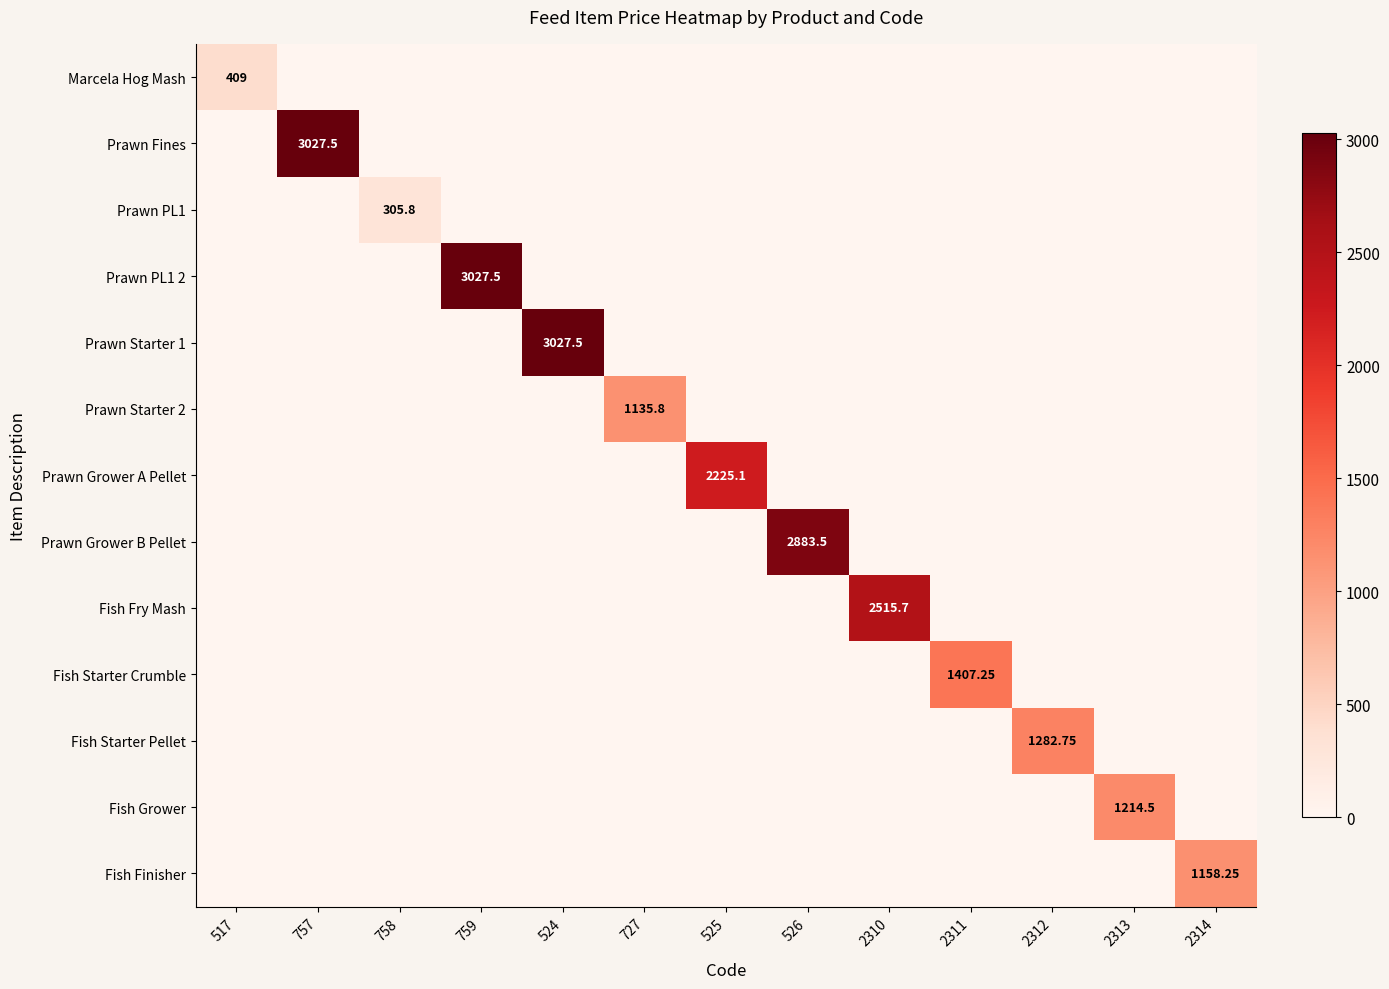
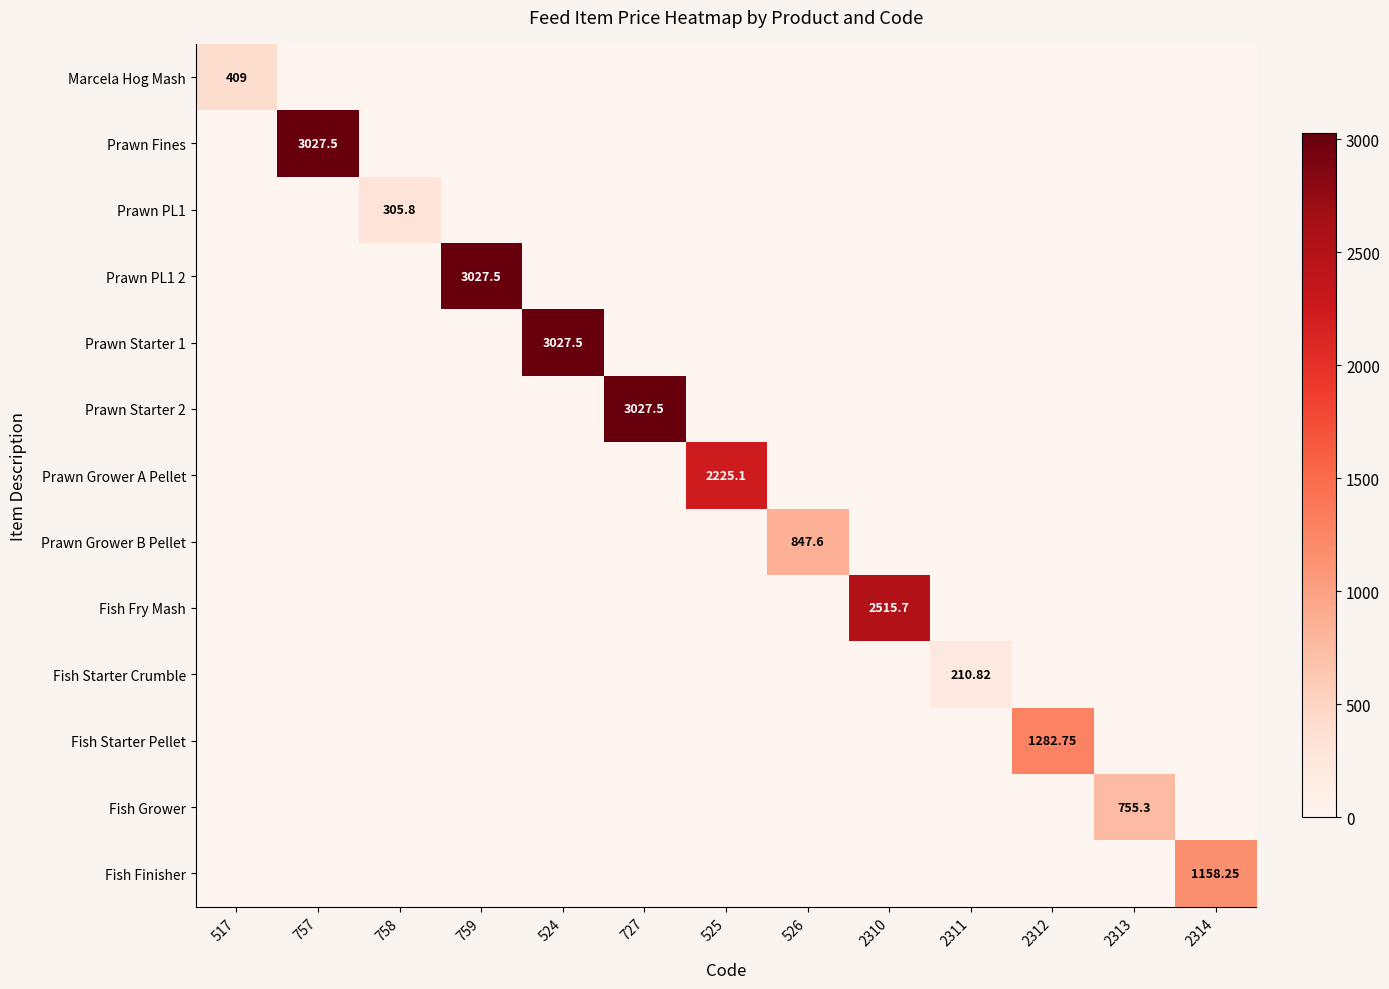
Prawn Starter 2, 727: 1135.8 -> 3027.5
Prawn Grower B Pellet, 526: 2883.5 -> 847.6
Fish Starter Crumble, 2311: 1407.25 -> 210.82
Fish Grower, 2313: 1214.5 -> 755.3
